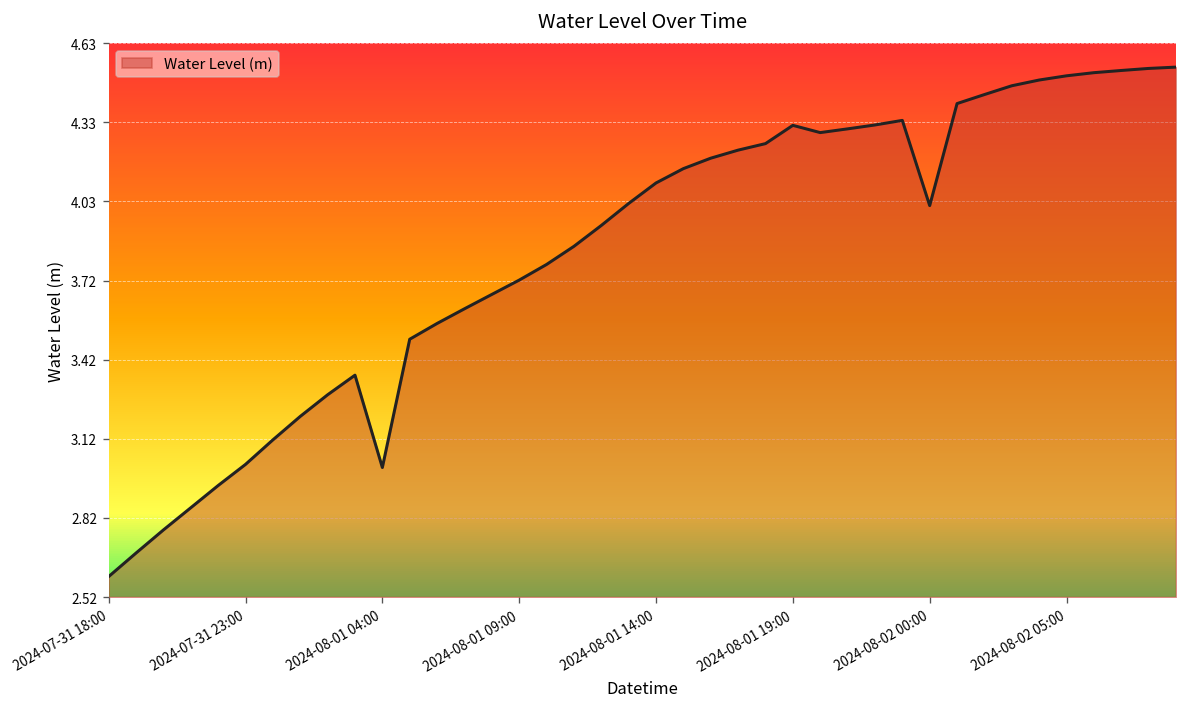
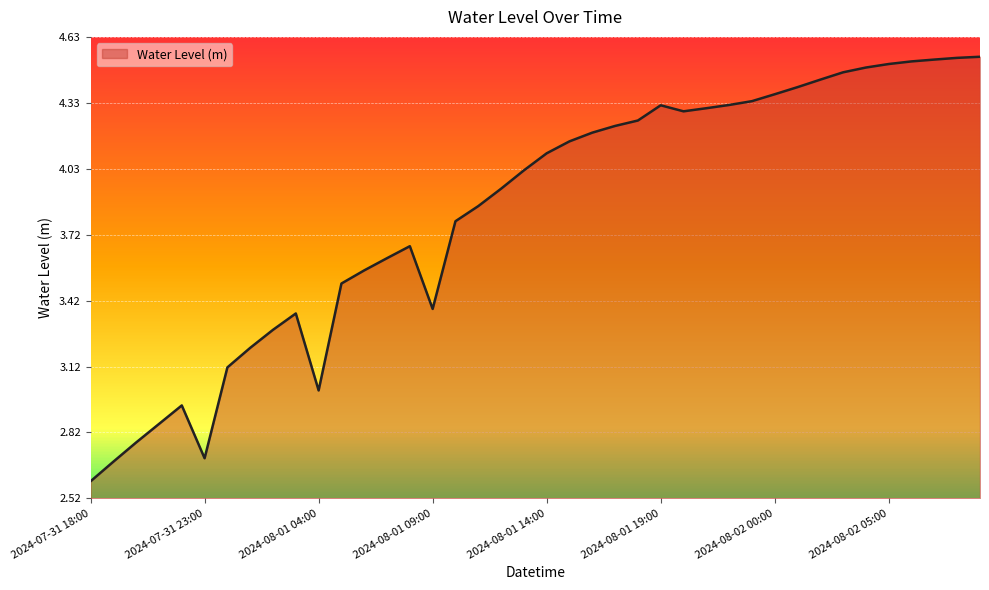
Water Level (m), 2024-07-31 23:00: 3.03 -> 2.70
Water Level (m), 2024-08-01 09:00: 3.73 -> 3.39
Water Level (m), 2024-08-02 00:00: 4.01 -> 4.37
